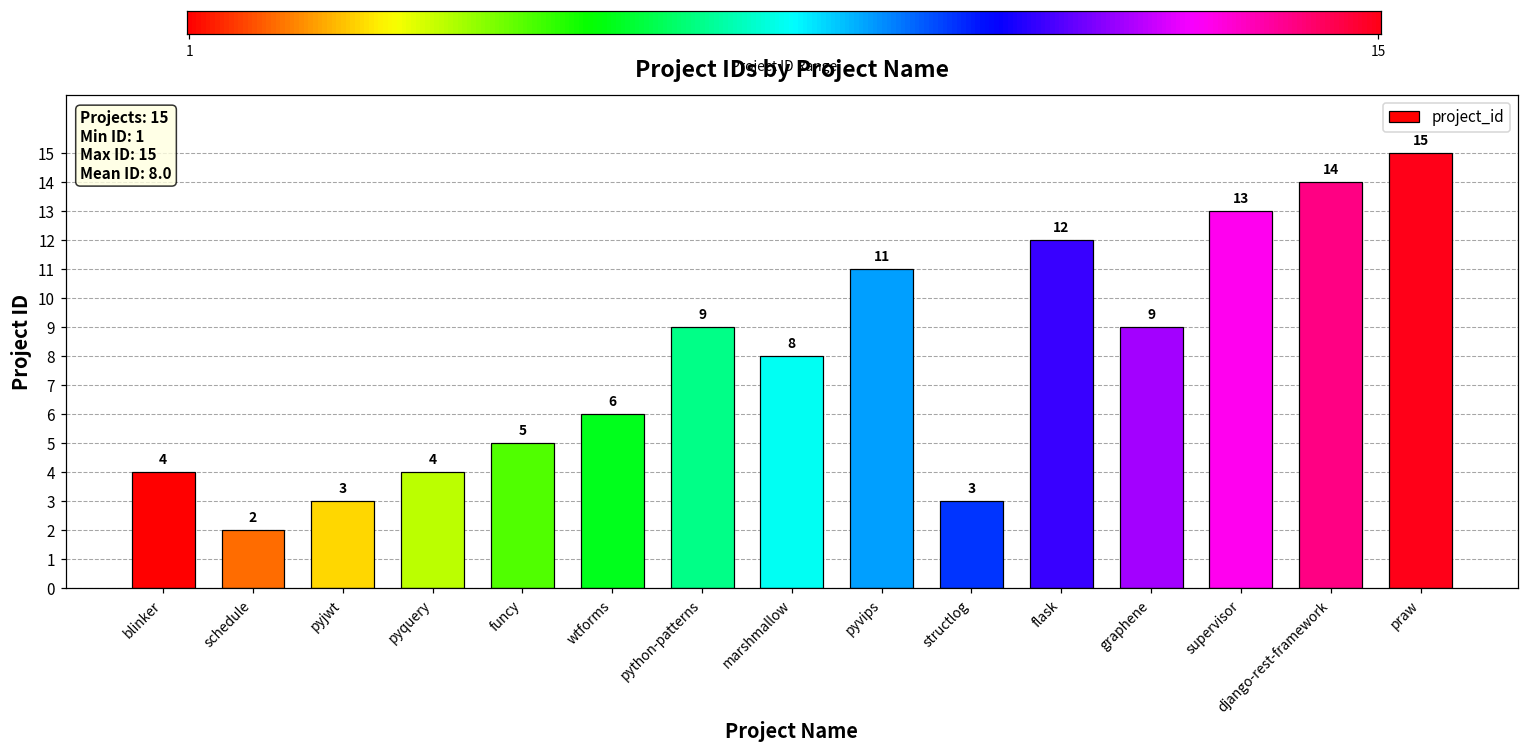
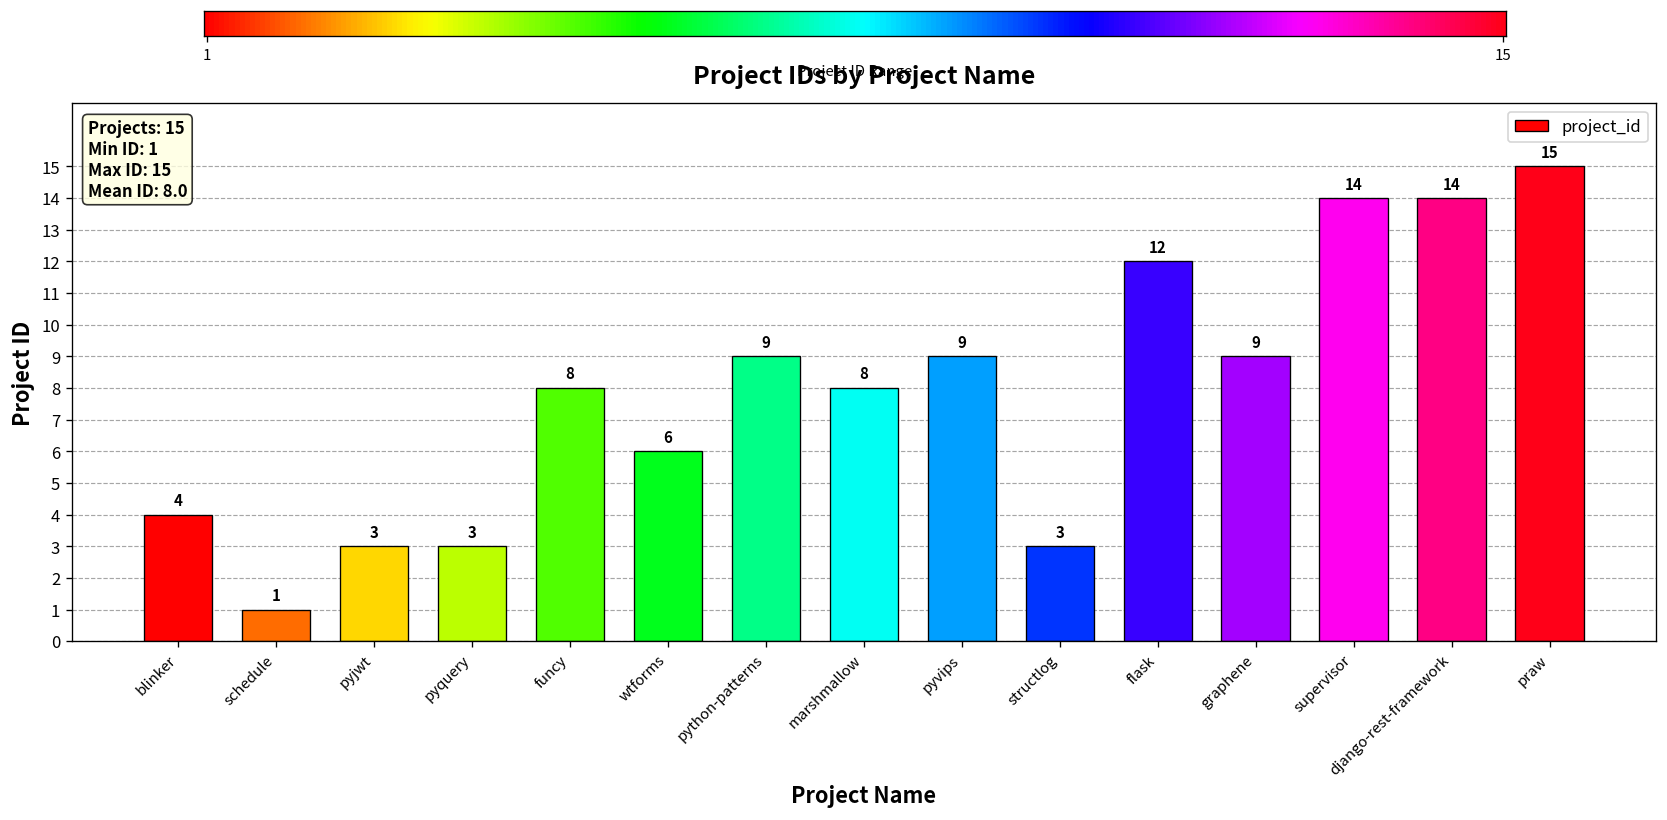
schedule: 2 -> 1
pyquery: 4 -> 3
funcy: 5 -> 8
pyvips: 11 -> 9
supervisor: 13 -> 14
